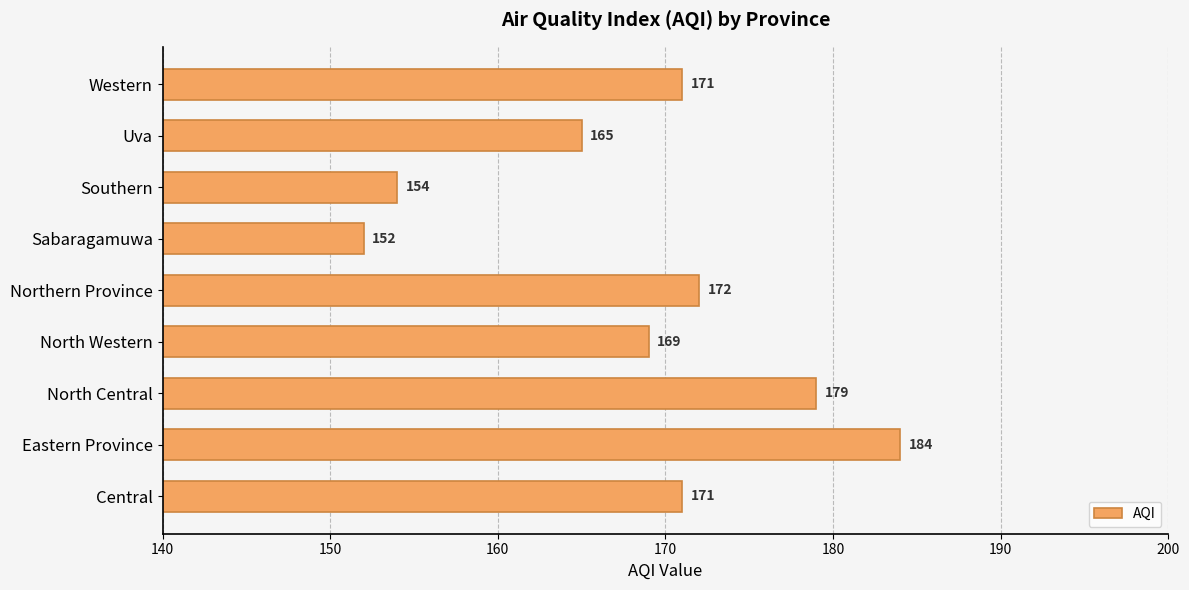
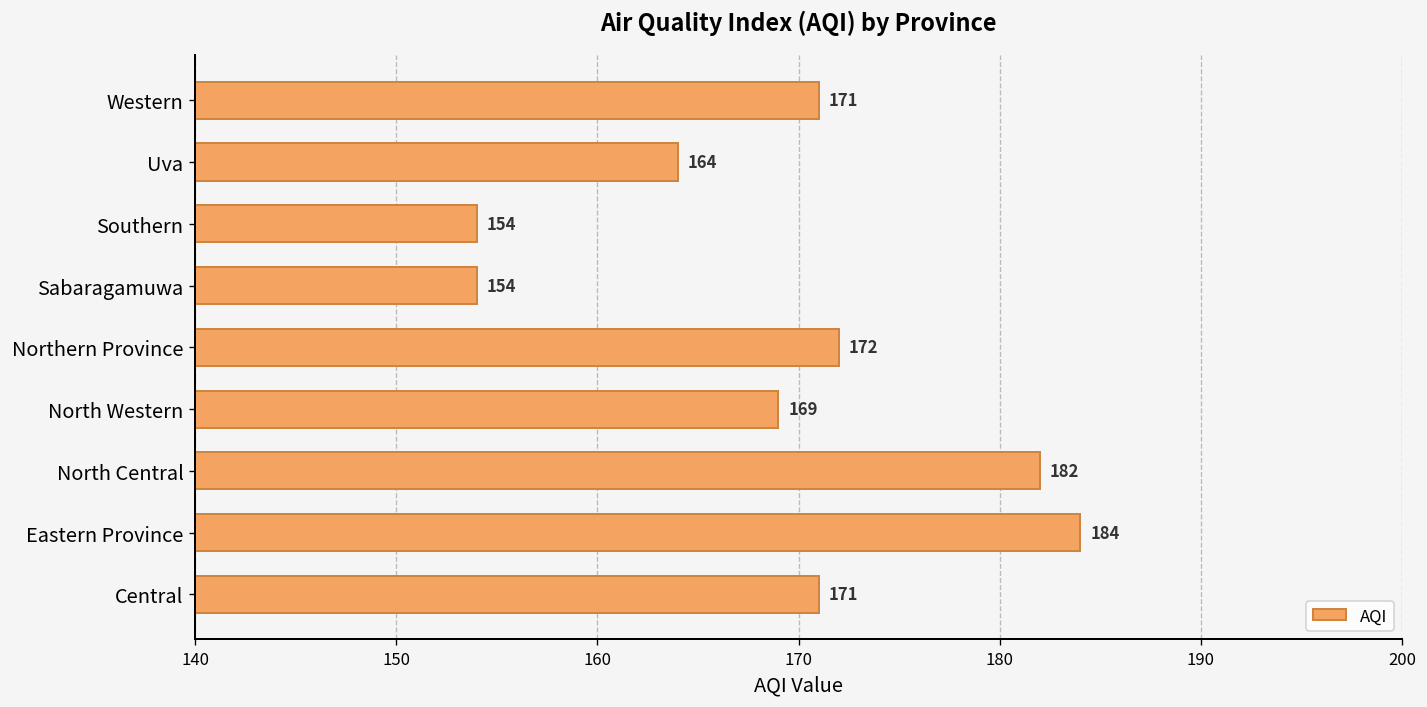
Uva: 165 -> 164
Sabaragamuwa: 152 -> 154
North Central: 179 -> 182
